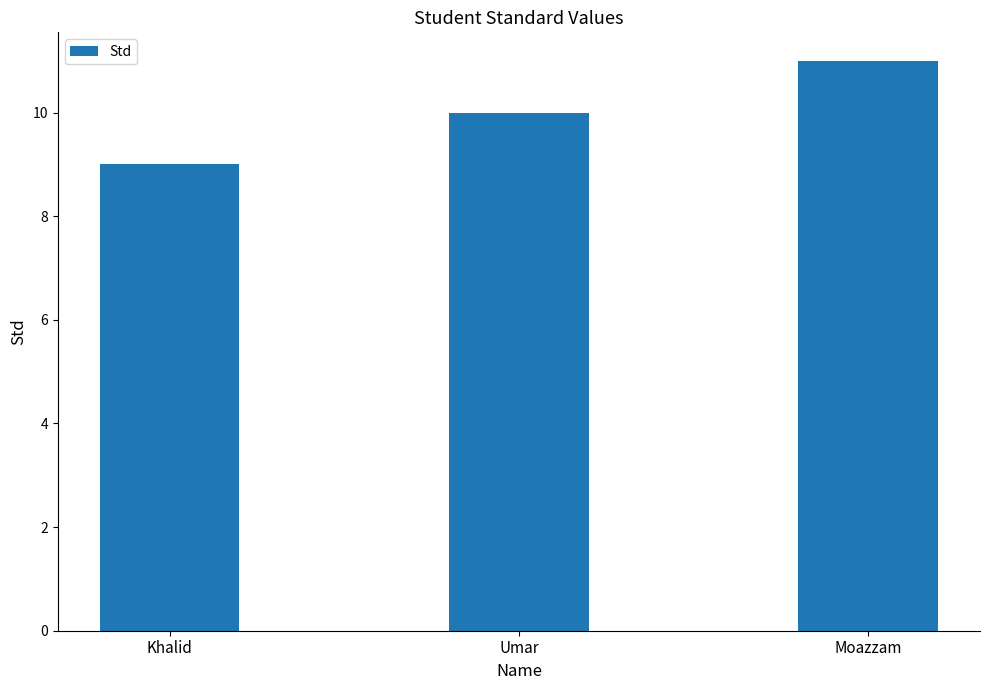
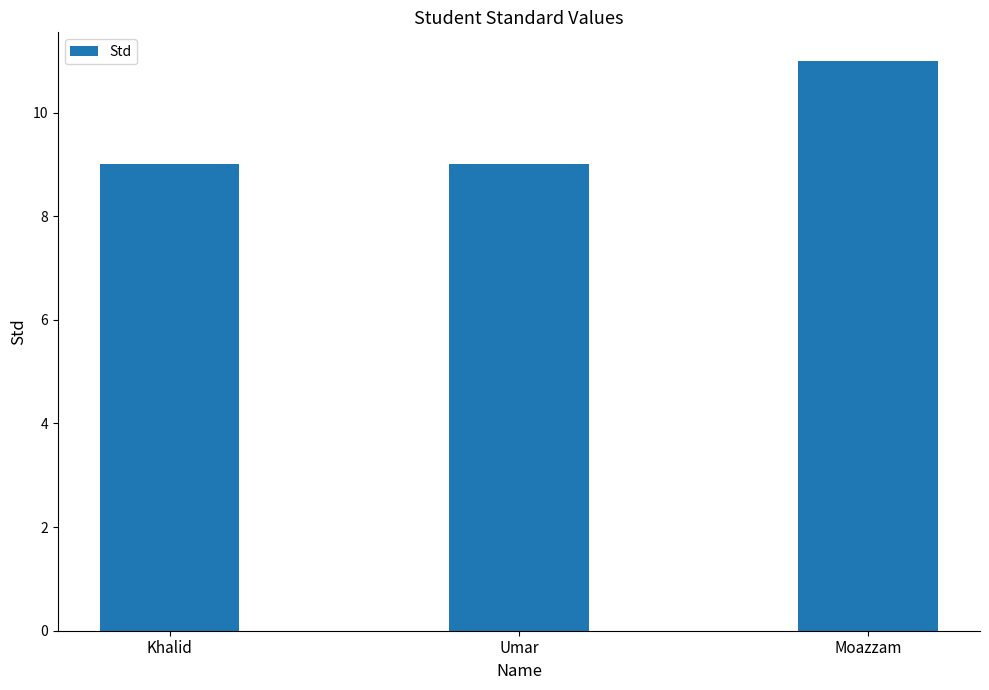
Umar: 10 -> 9
